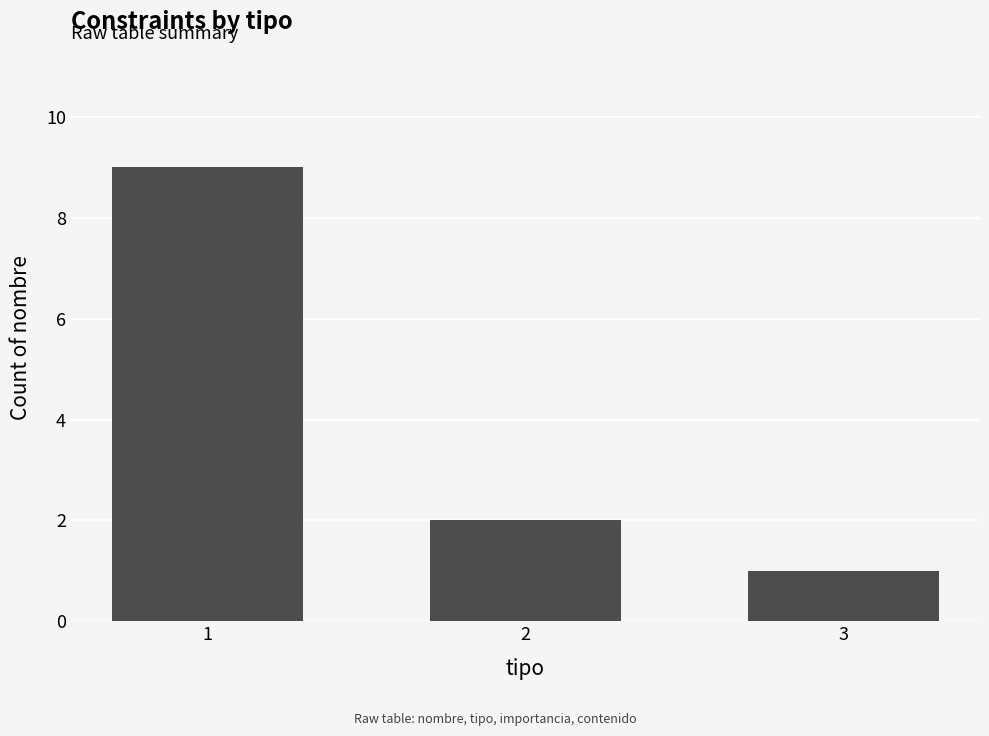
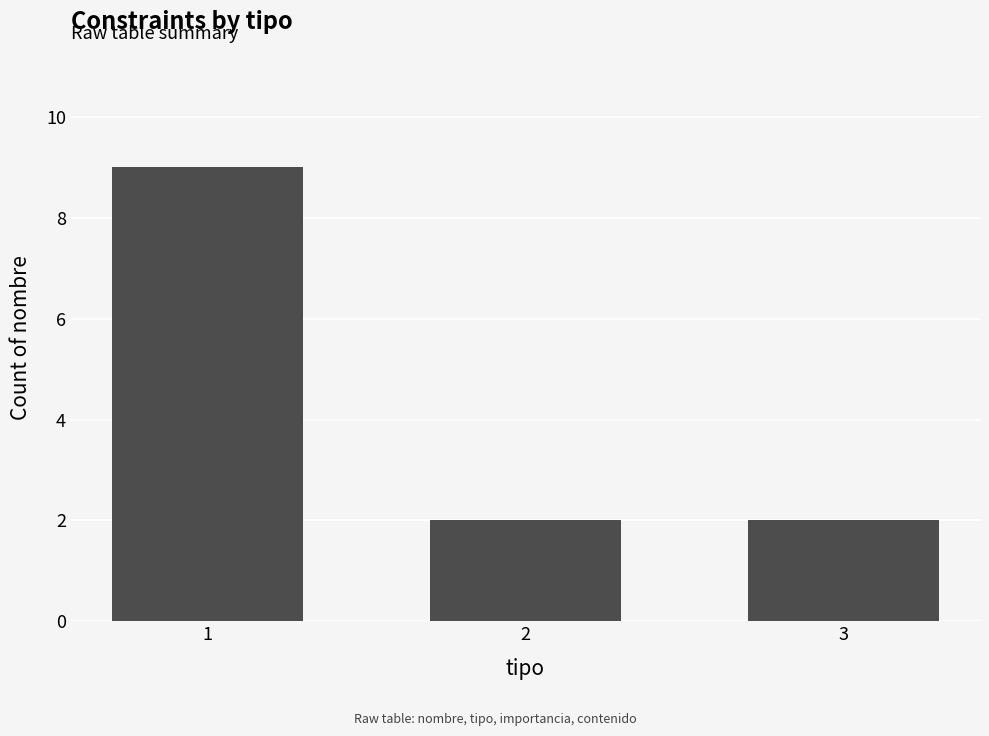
3: 1 -> 2
